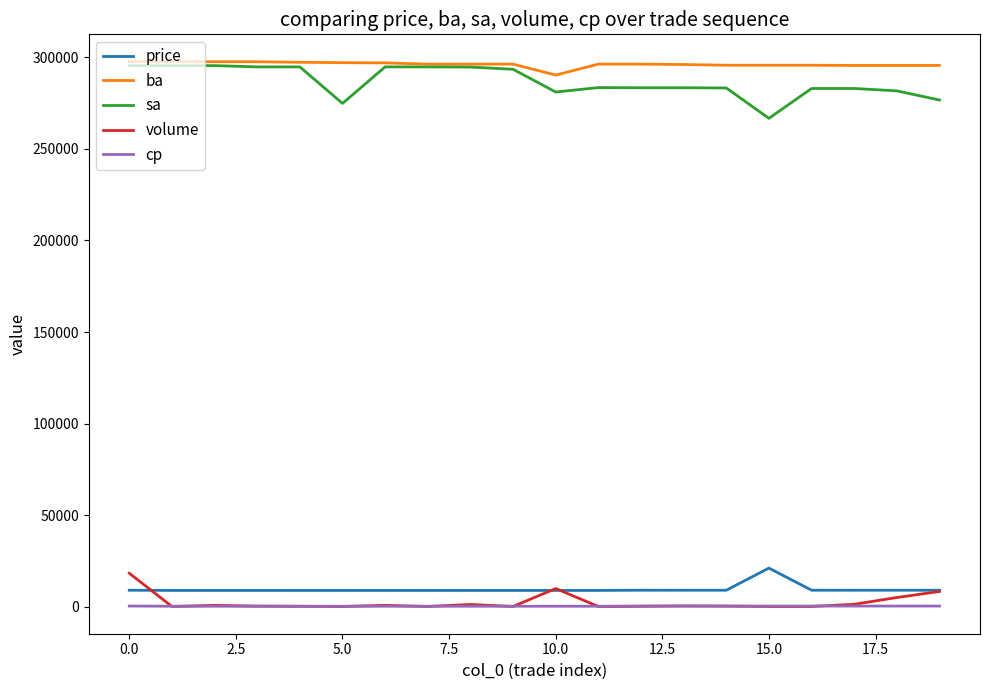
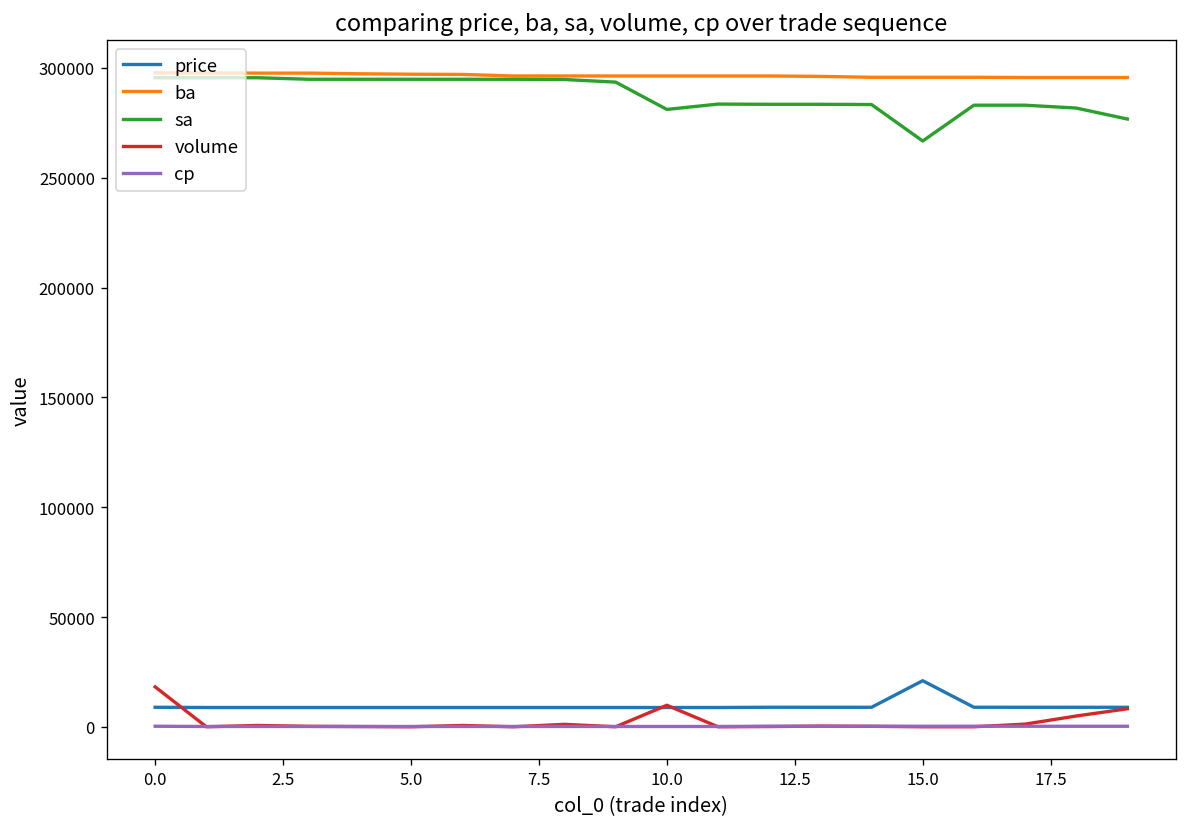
sa, 5.0: 275000 -> 295000
ba, 10.0: 290000 -> 296000
